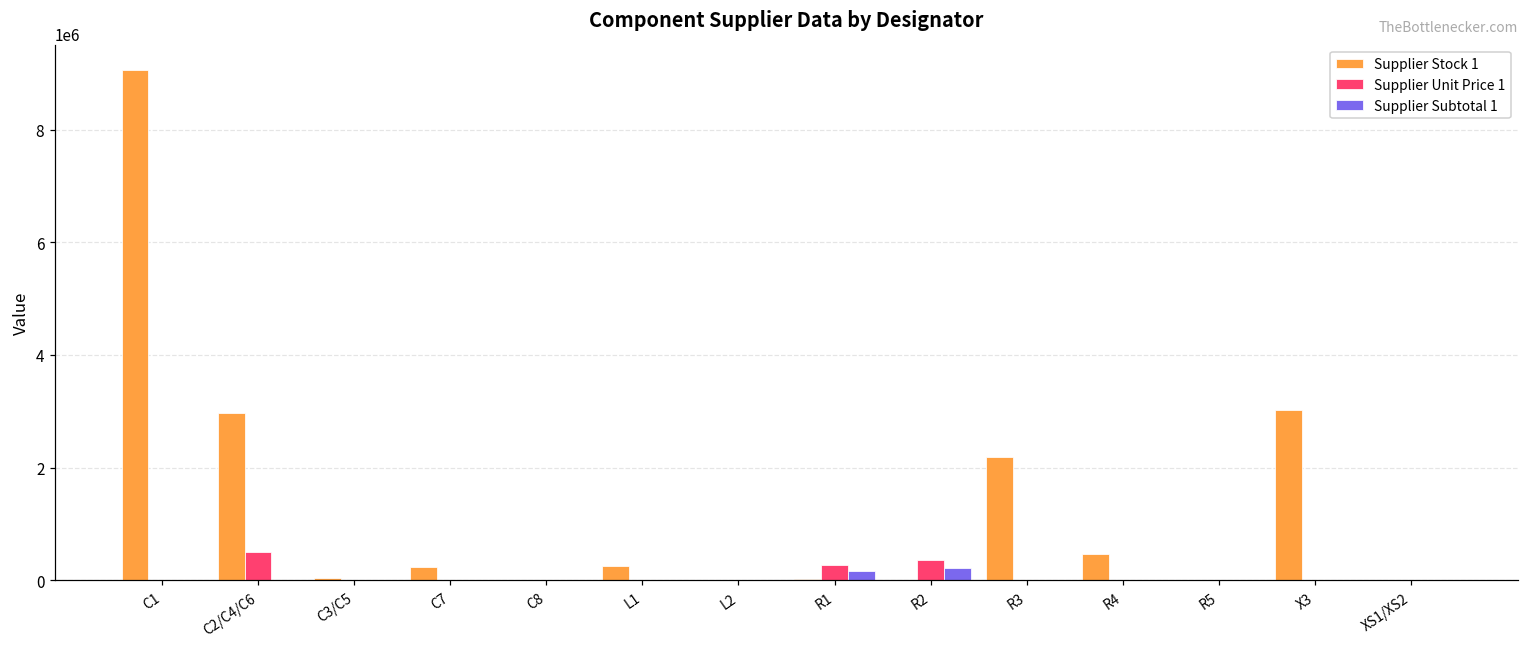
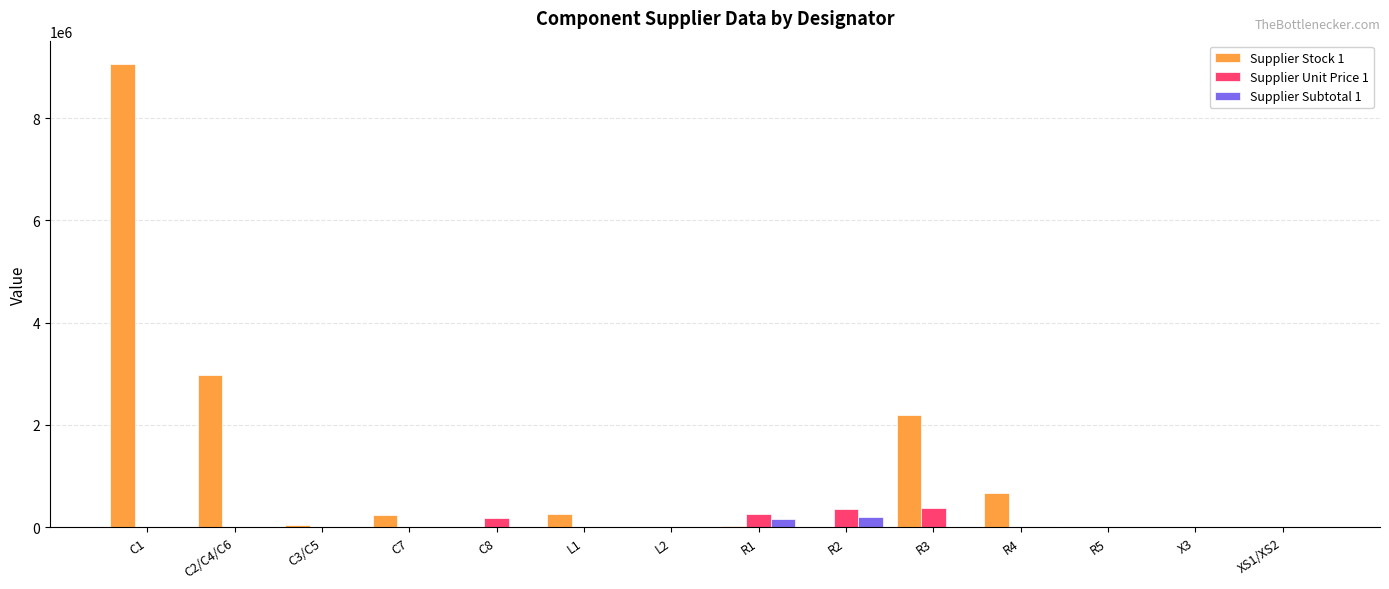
Supplier Unit Price 1, C2/C4/C6: 500000 -> 0
Supplier Unit Price 1, C8: 0 -> 200000
Supplier Unit Price 1, R3: 0 -> 400000
Supplier Stock 1, R4: 500000 -> 700000
Supplier Stock 1, X3: 3000000 -> 0
